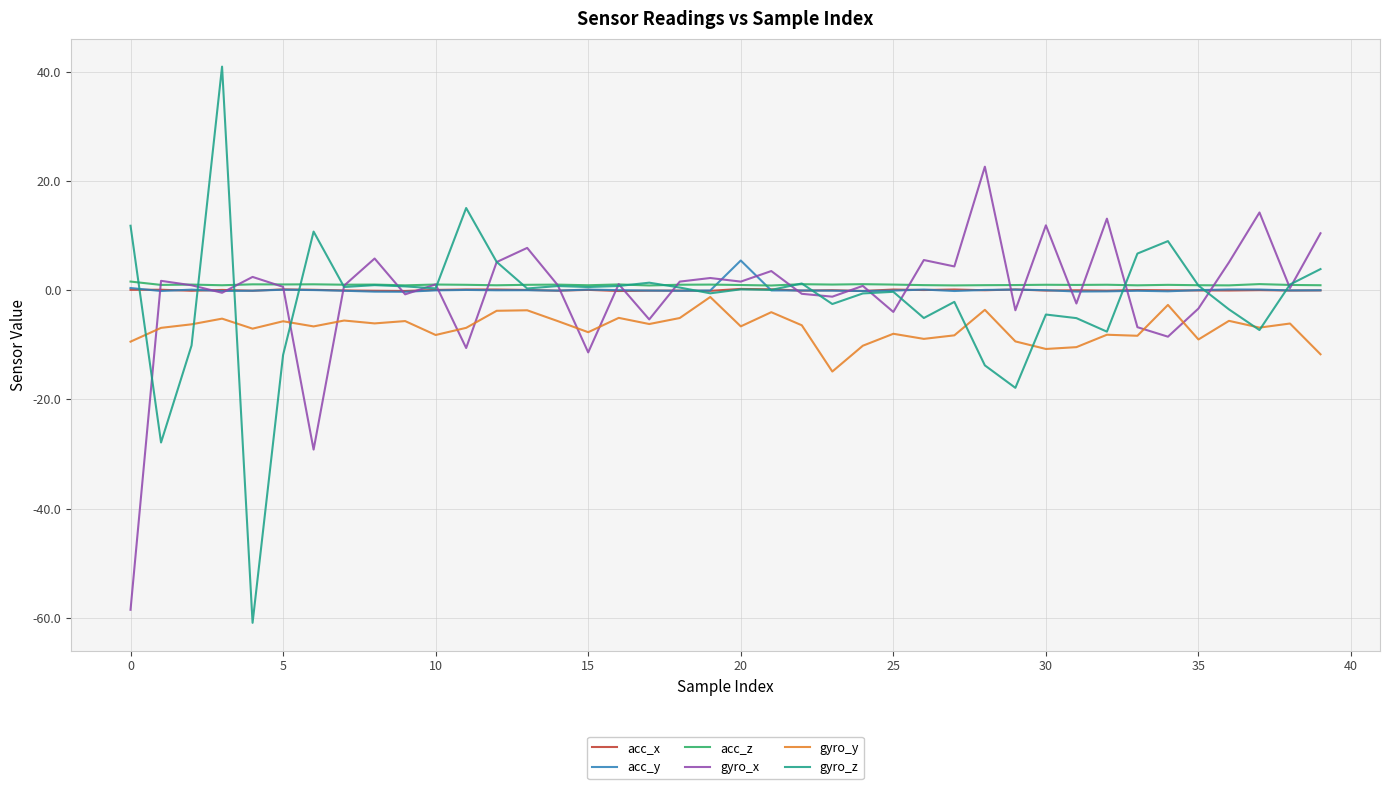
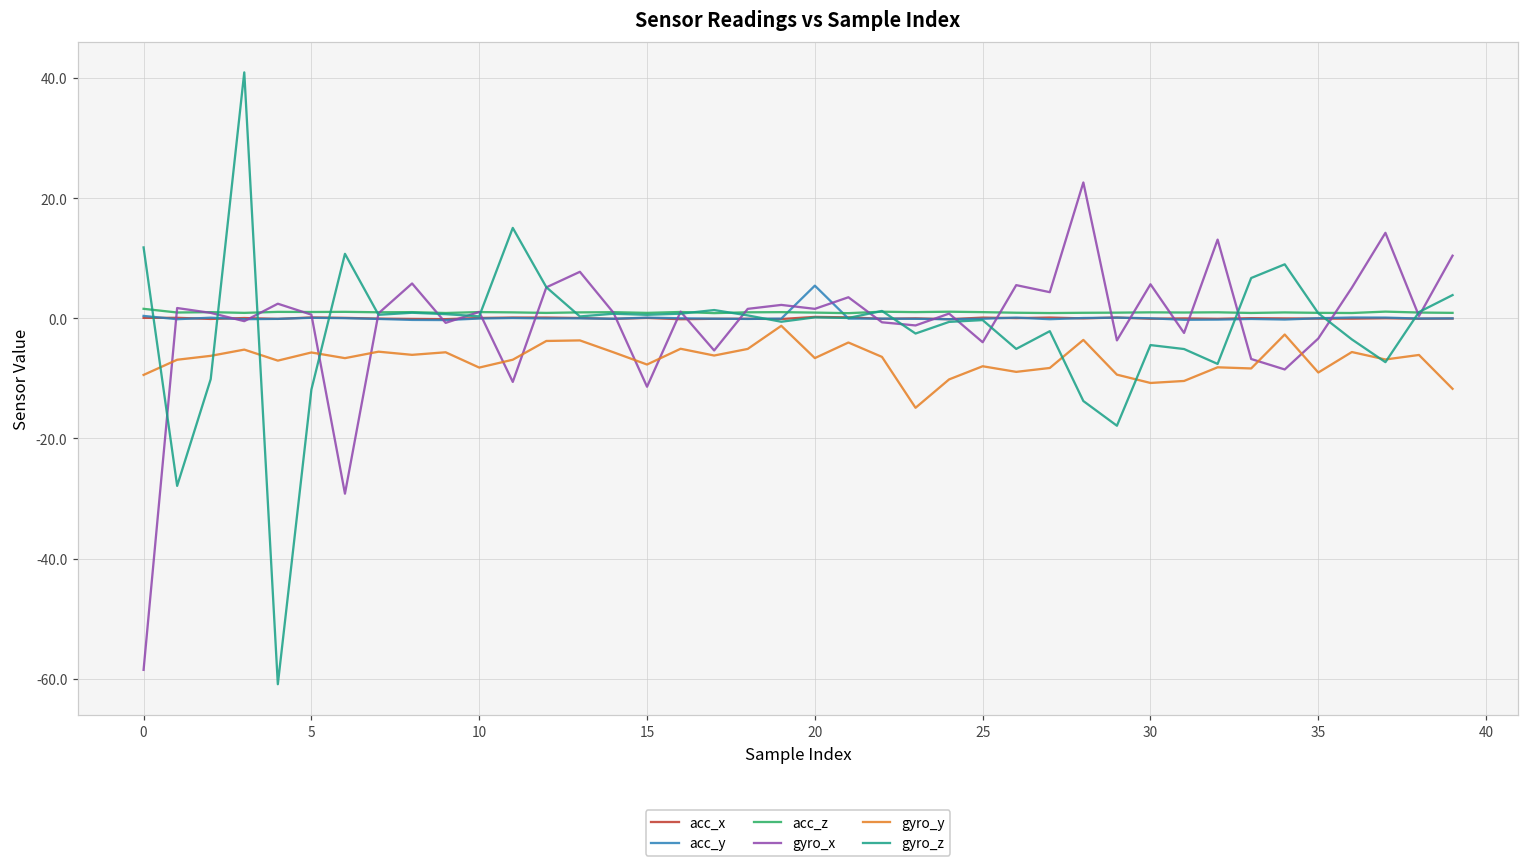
gyro_x, 30: 12 -> 6
